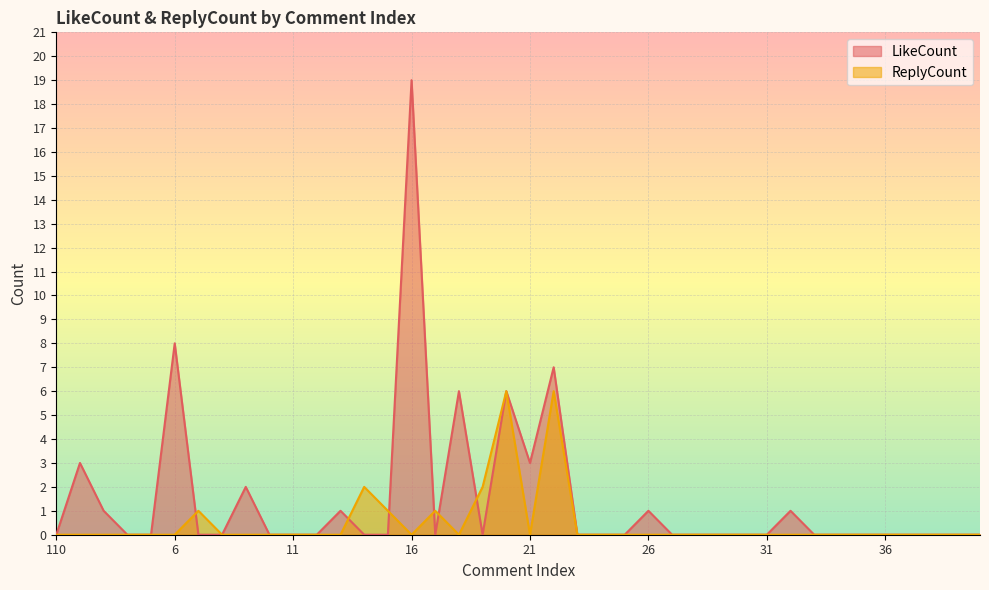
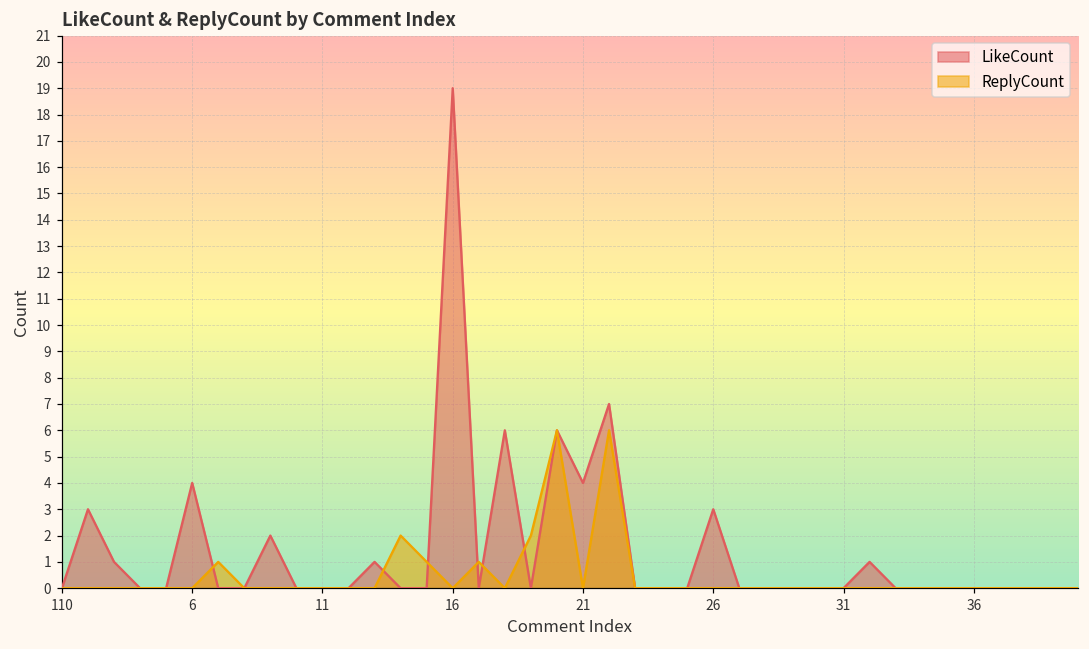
LikeCount, 6: 8 -> 4
LikeCount, 21: 3 -> 4
LikeCount, 26: 1 -> 3
